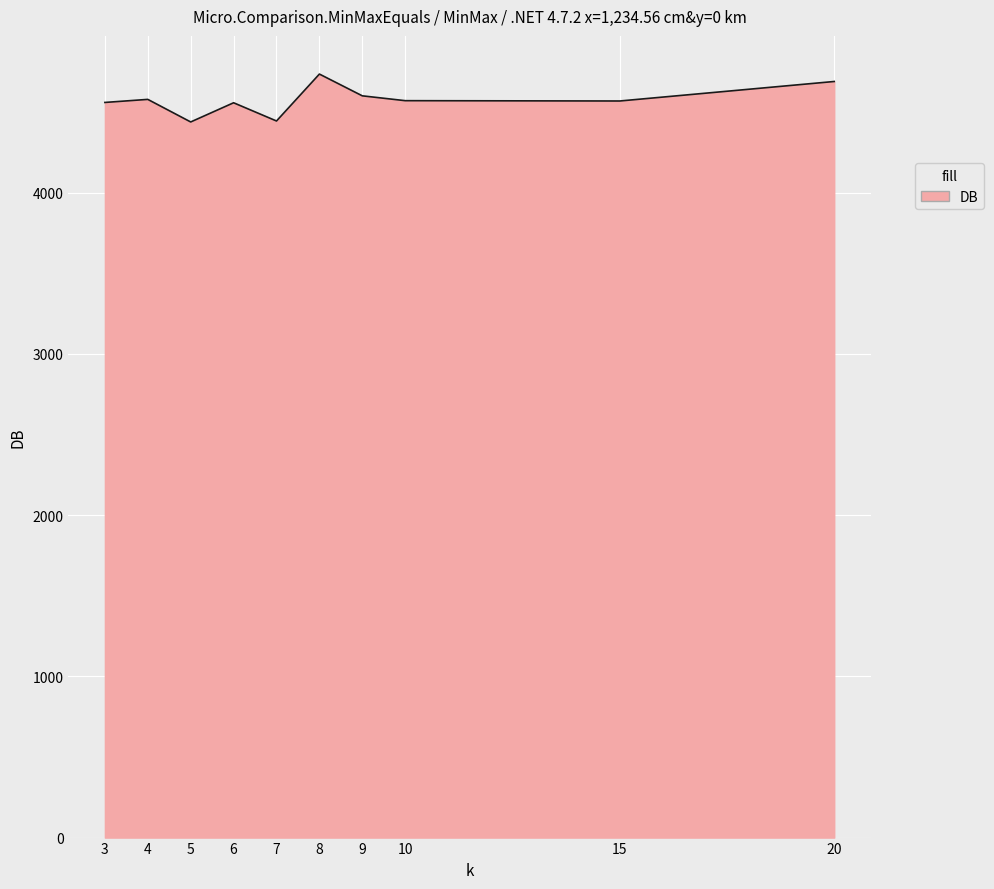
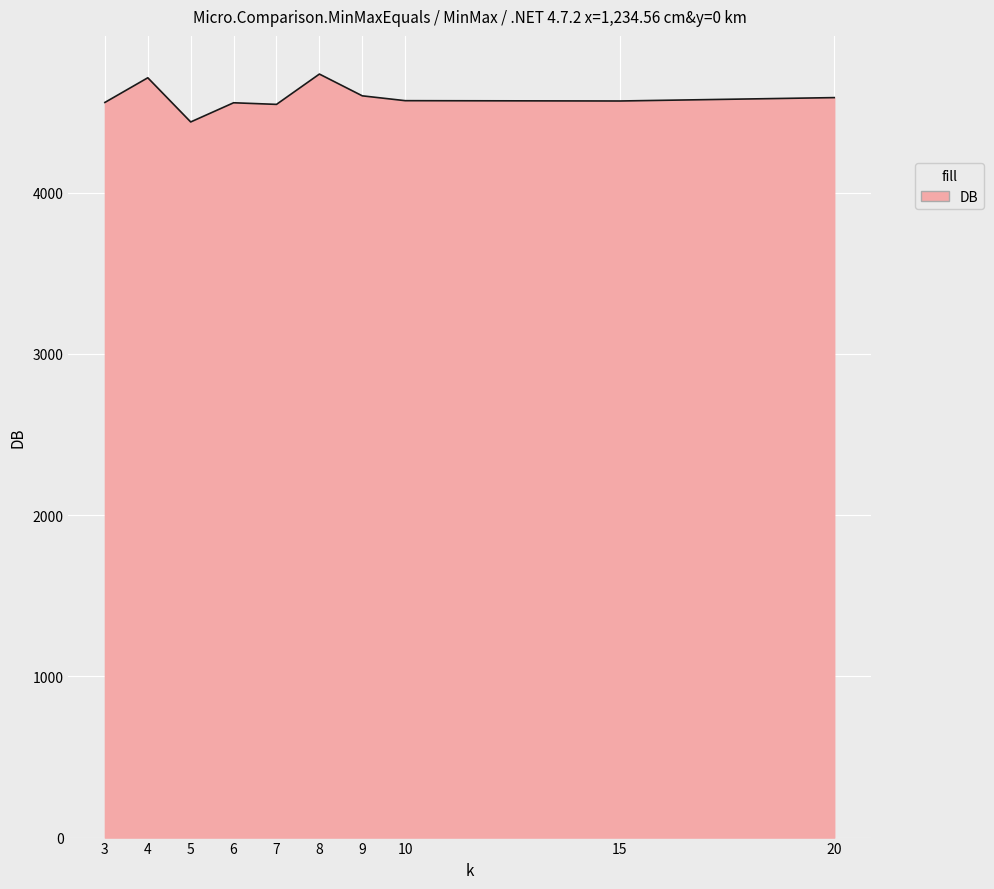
4: 4580 -> 4710
7: 4440 -> 4550
20: 4690 -> 4590
